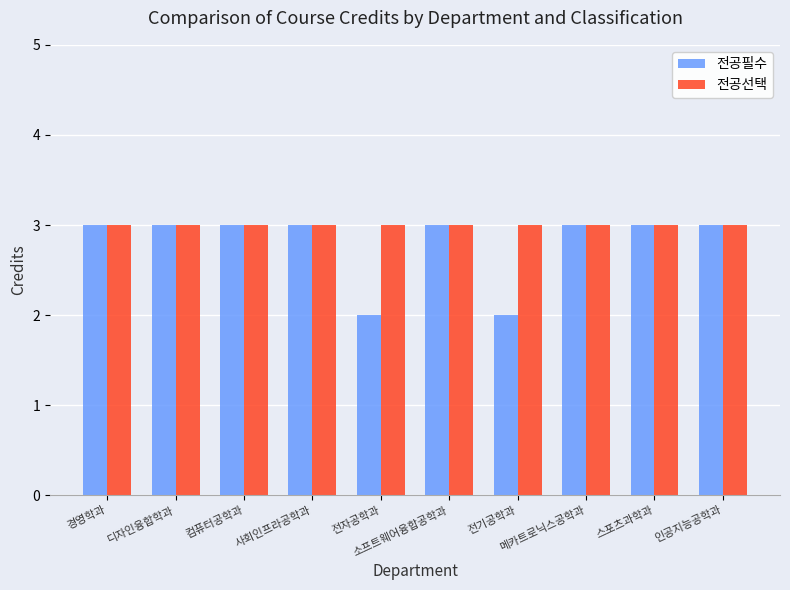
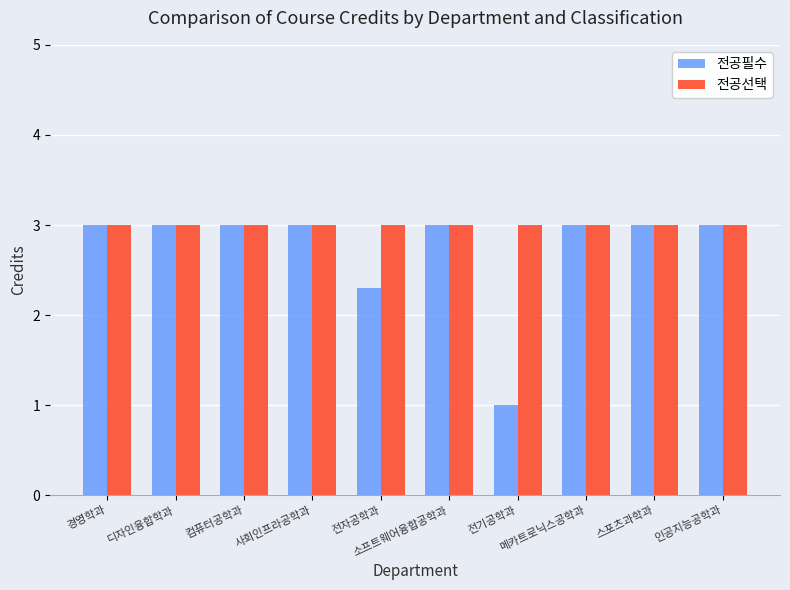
전공필수, 전자공학과: 2.0 -> 2.3
전공필수, 전기공학과: 2 -> 1
